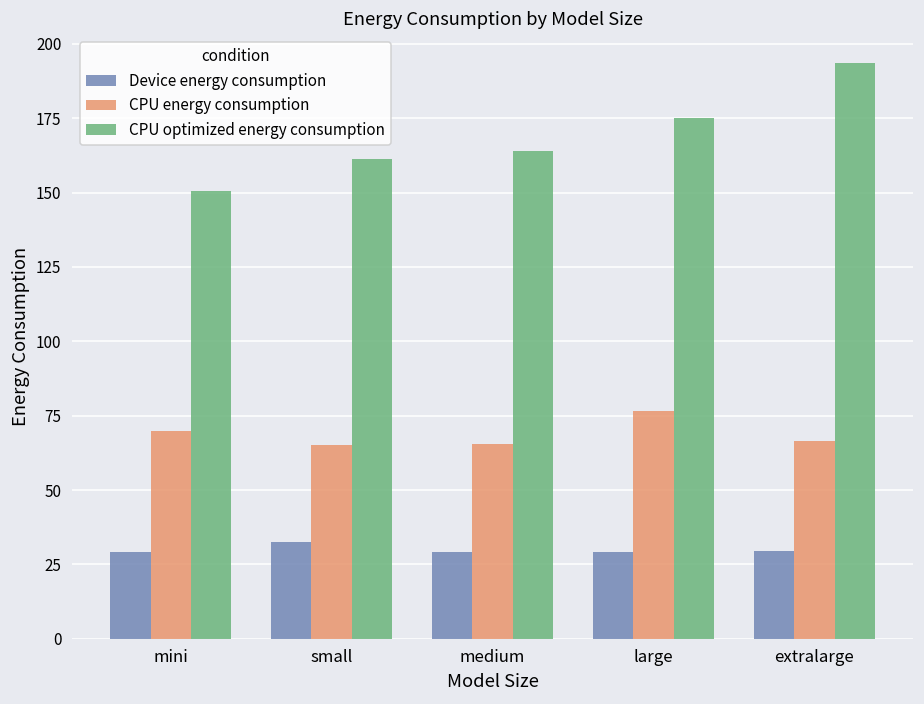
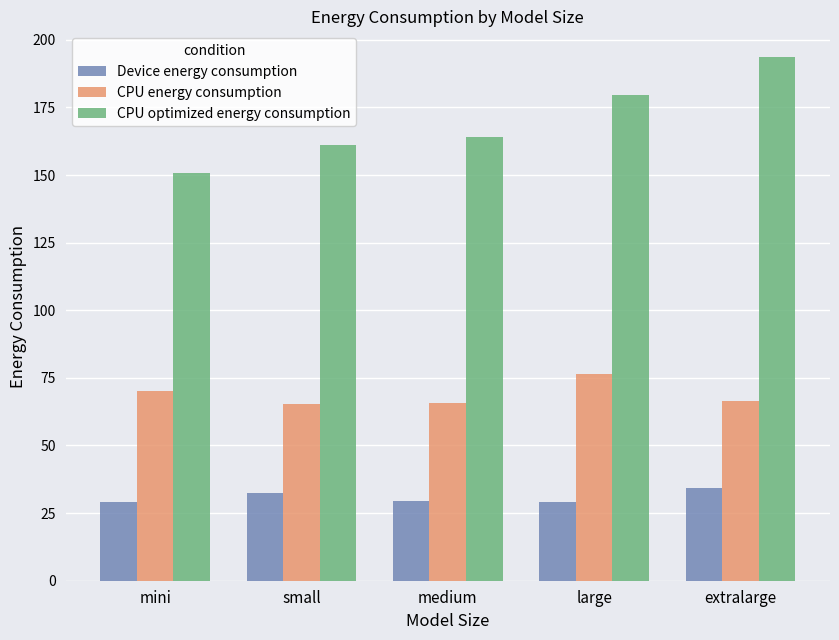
CPU optimized energy consumption, large: 175 -> 179
Device energy consumption, extralarge: 29 -> 34
